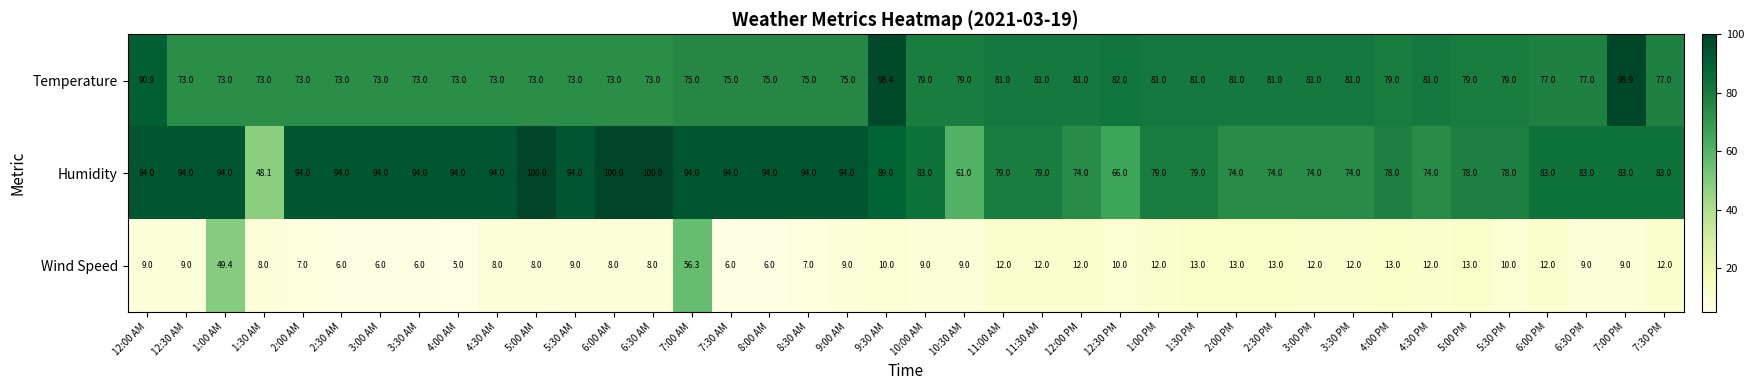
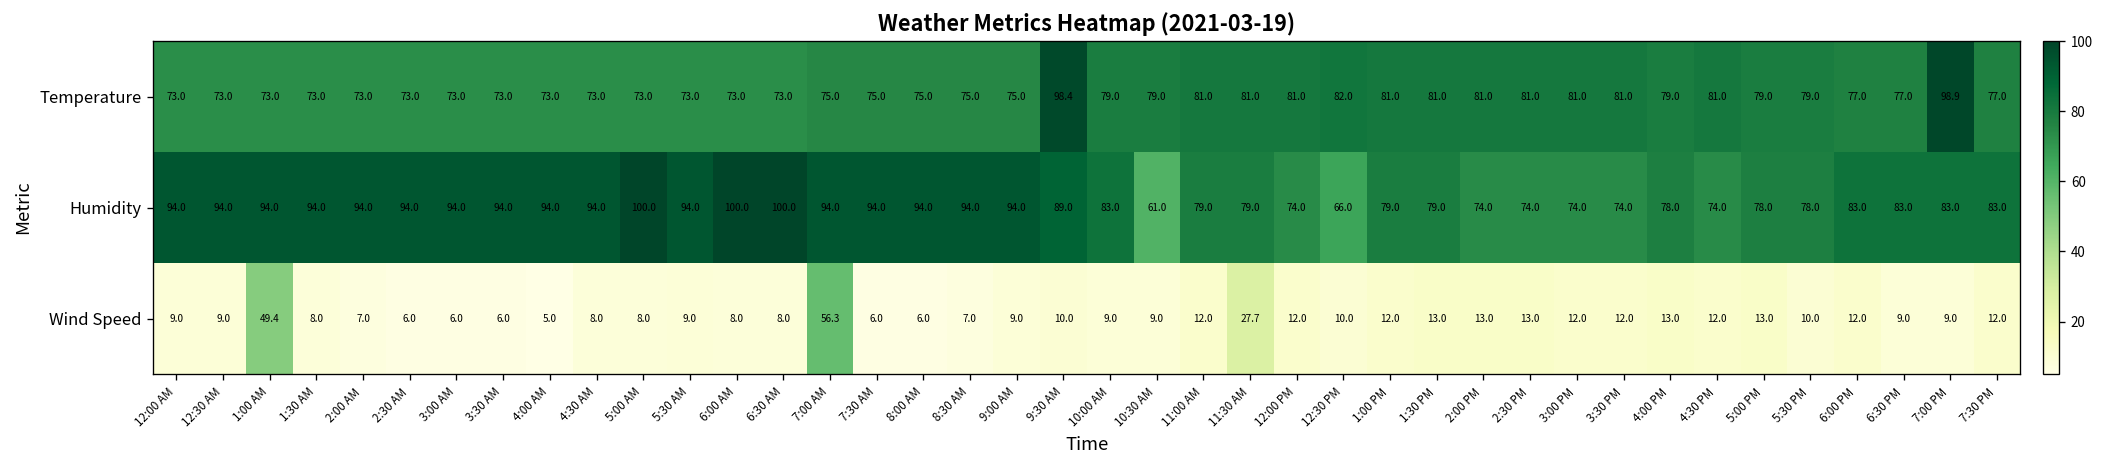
Temperature, 12:00 AM: 90.9 -> 73.0
Humidity, 1:30 AM: 48.1 -> 94.0
Wind Speed, 11:30 AM: 12.0 -> 27.7
